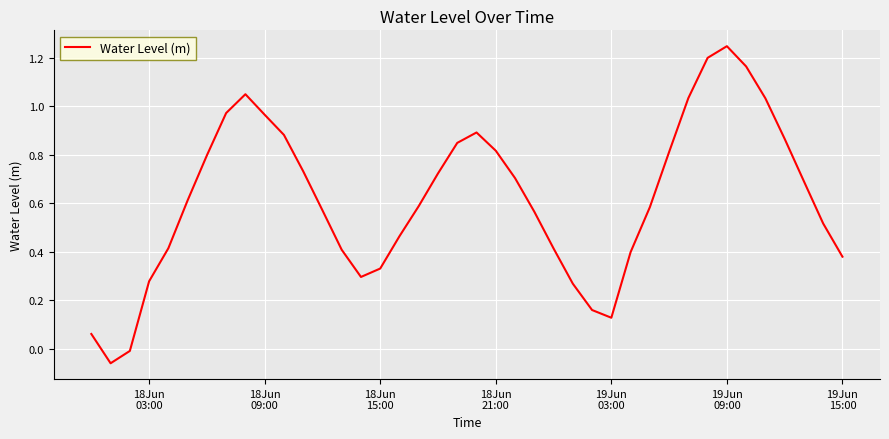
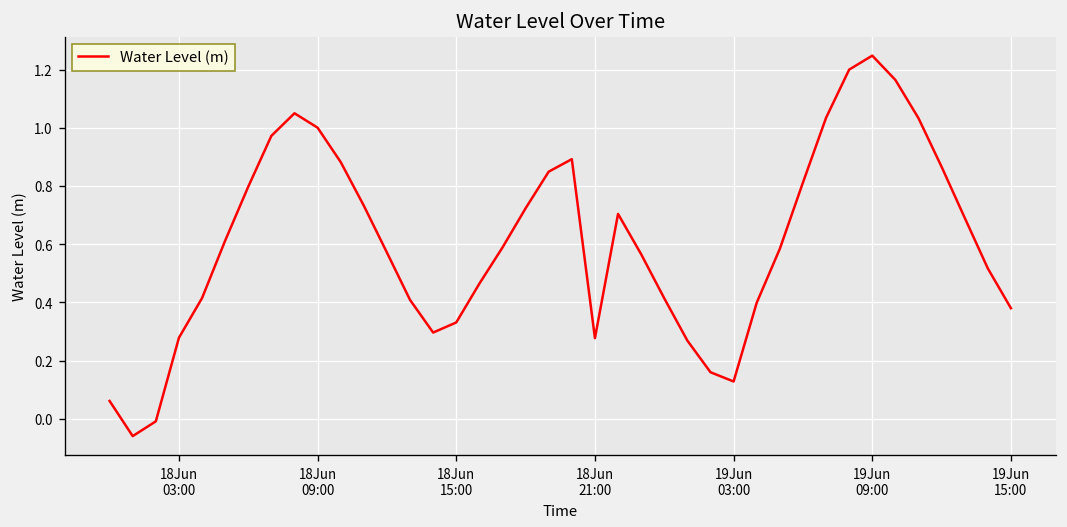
18Jun 09:00: 0.97 -> 1.00
18Jun 21:00: 0.82 -> 0.28
